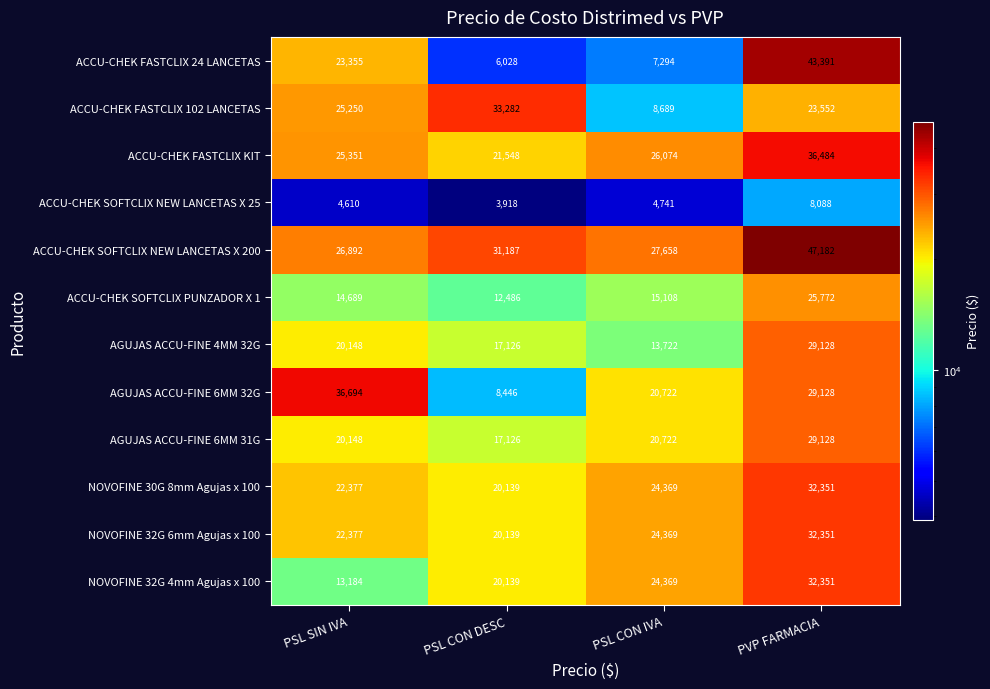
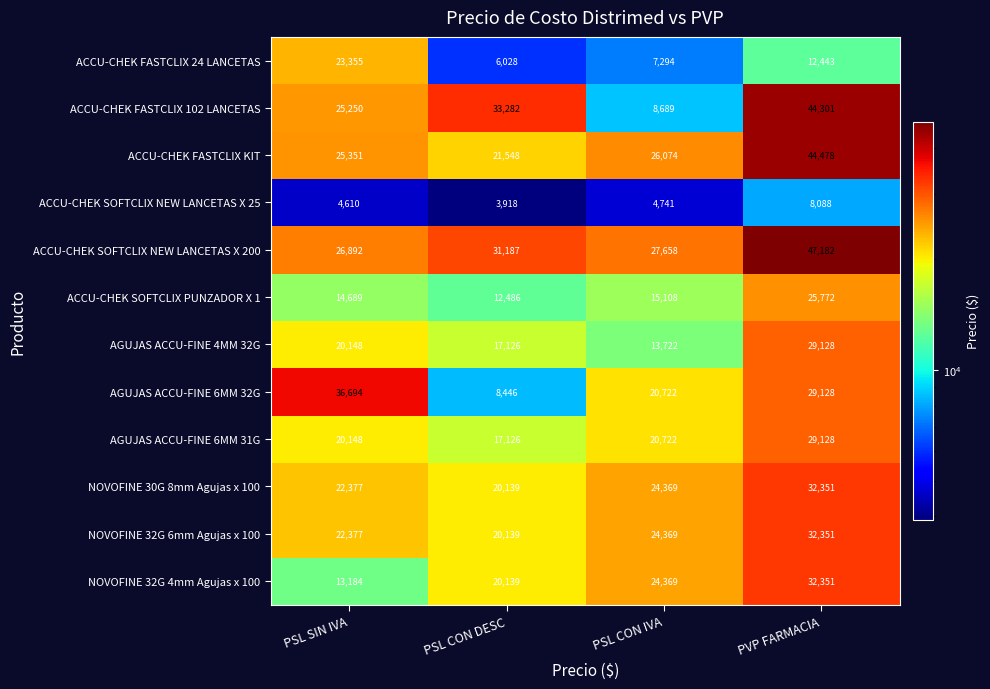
ACCU-CHEK FASTCLIX 24 LANCETAS, PVP FARMACIA: 43,391 -> 12,443
ACCU-CHEK FASTCLIX 102 LANCETAS, PVP FARMACIA: 23,552 -> 44,301
ACCU-CHEK FASTCLIX KIT, PVP FARMACIA: 36,484 -> 44,478
